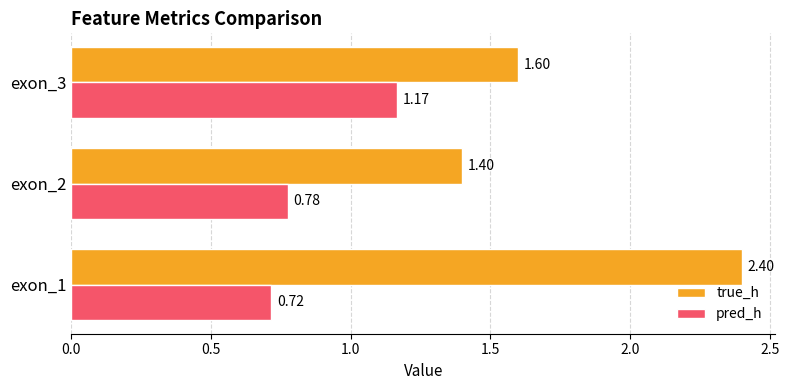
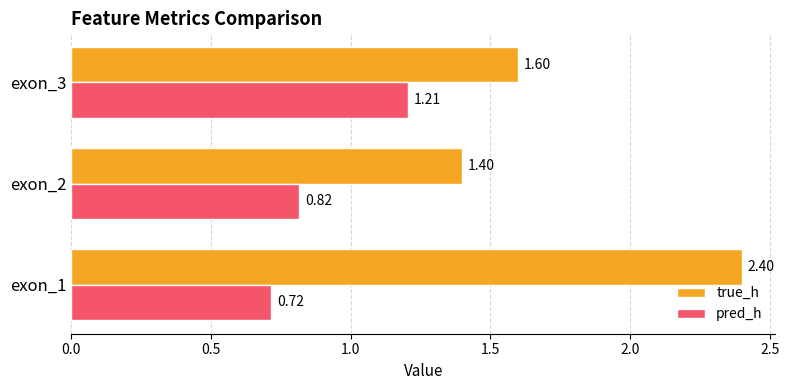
pred_h, exon_3: 1.17 -> 1.21
pred_h, exon_2: 0.78 -> 0.82
